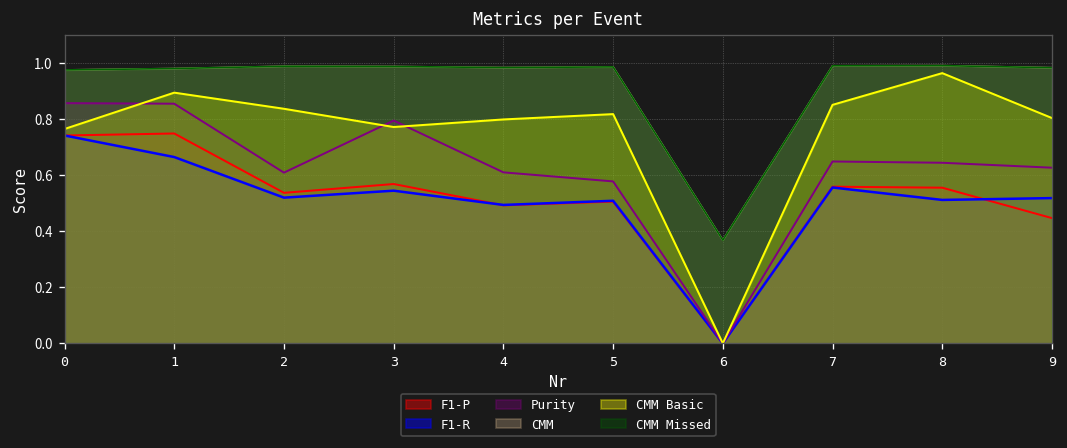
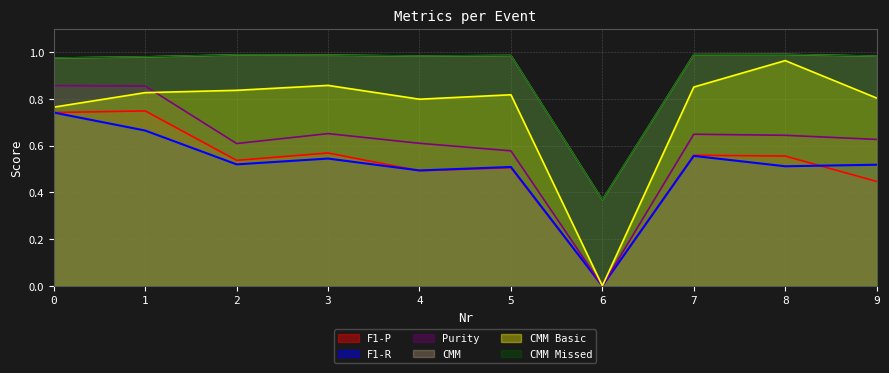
CMM Basic, 1: 0.89 -> 0.83
Purity, 3: 0.79 -> 0.65
CMM Basic, 3: 0.77 -> 0.86
